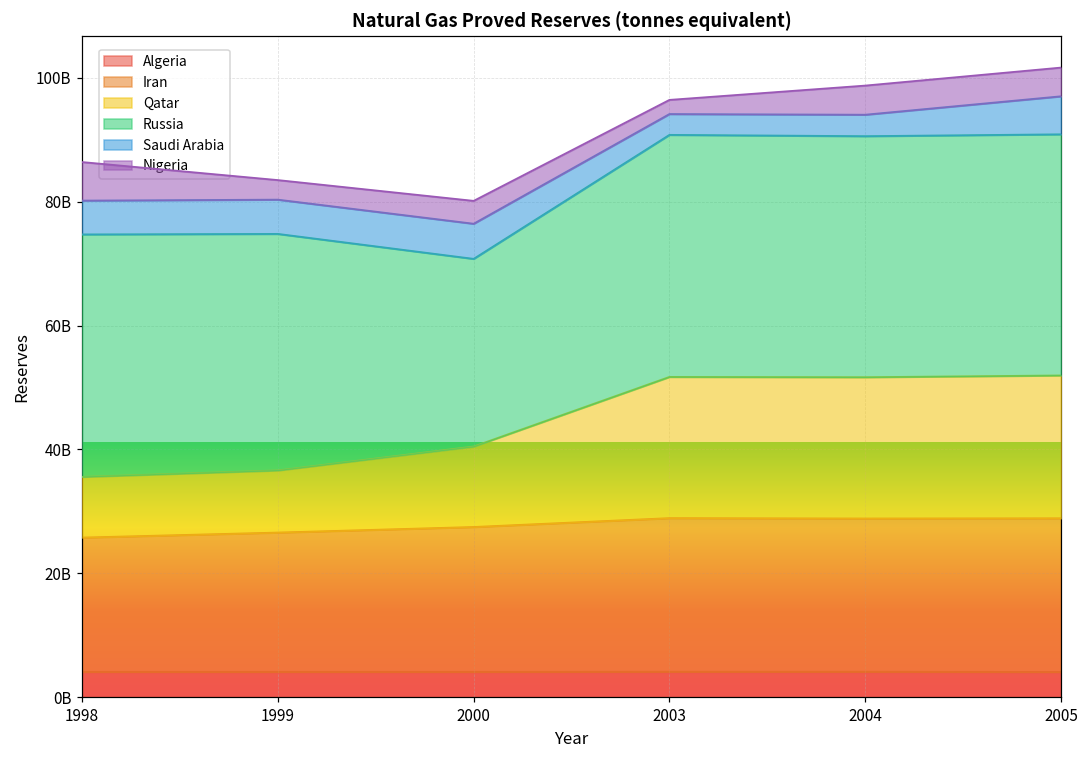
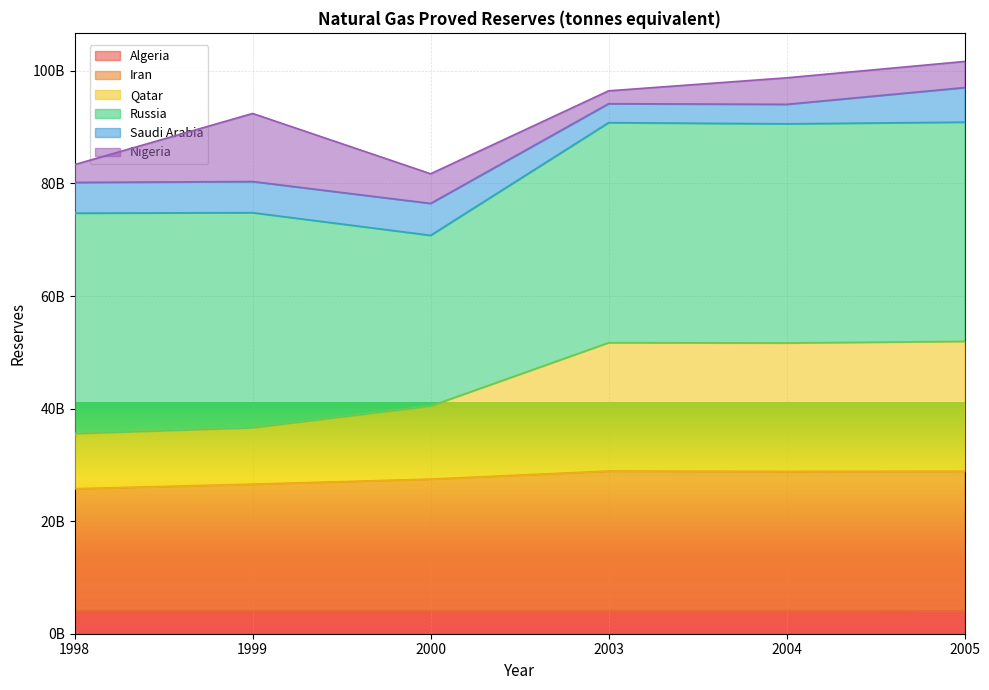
Nigeria, 1998: 6000000000 -> 3000000000
Nigeria, 1999: 3000000000 -> 12000000000
Nigeria, 2000: 4000000000 -> 5000000000
